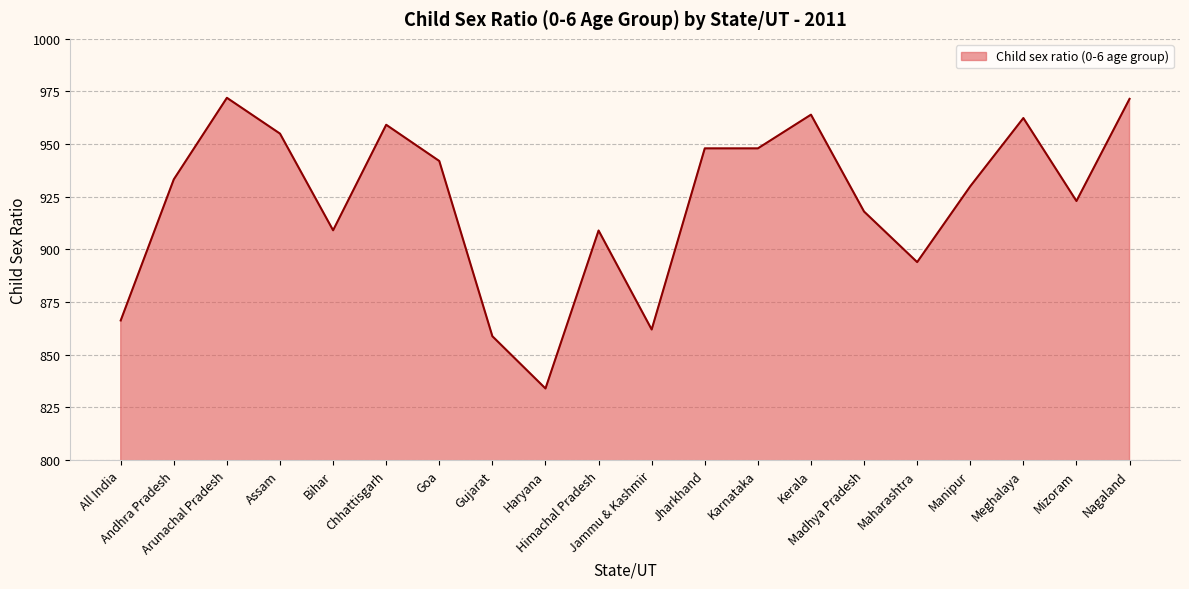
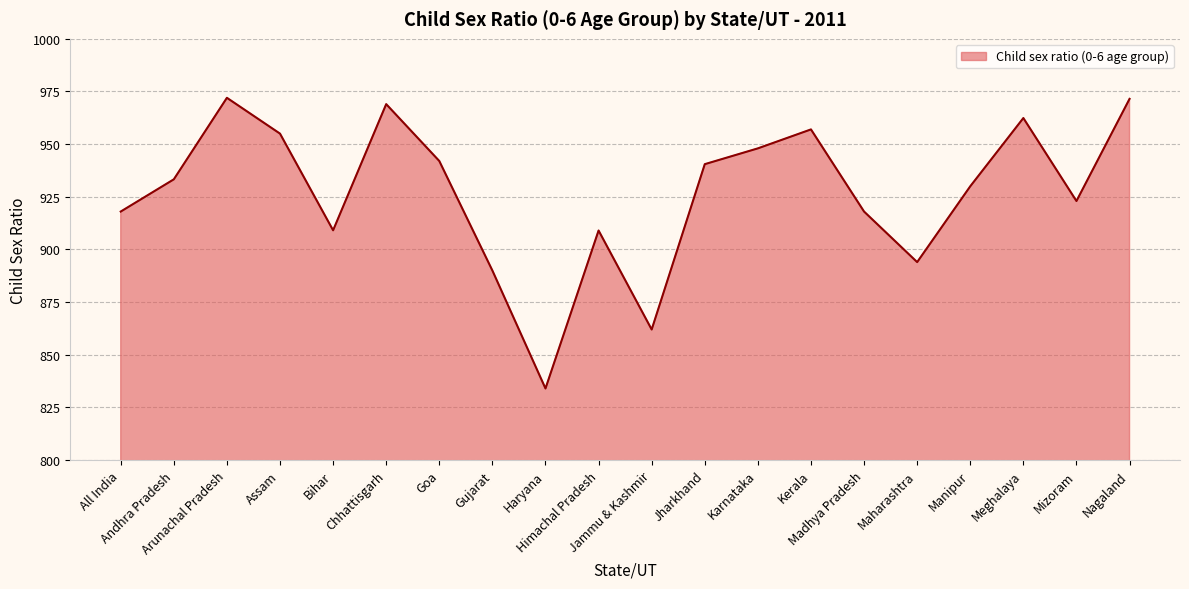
All India: 866 -> 918
Chhattisgarh: 959 -> 969
Gujarat: 859 -> 890
Jharkhand: 948 -> 941
Kerala: 964 -> 957
